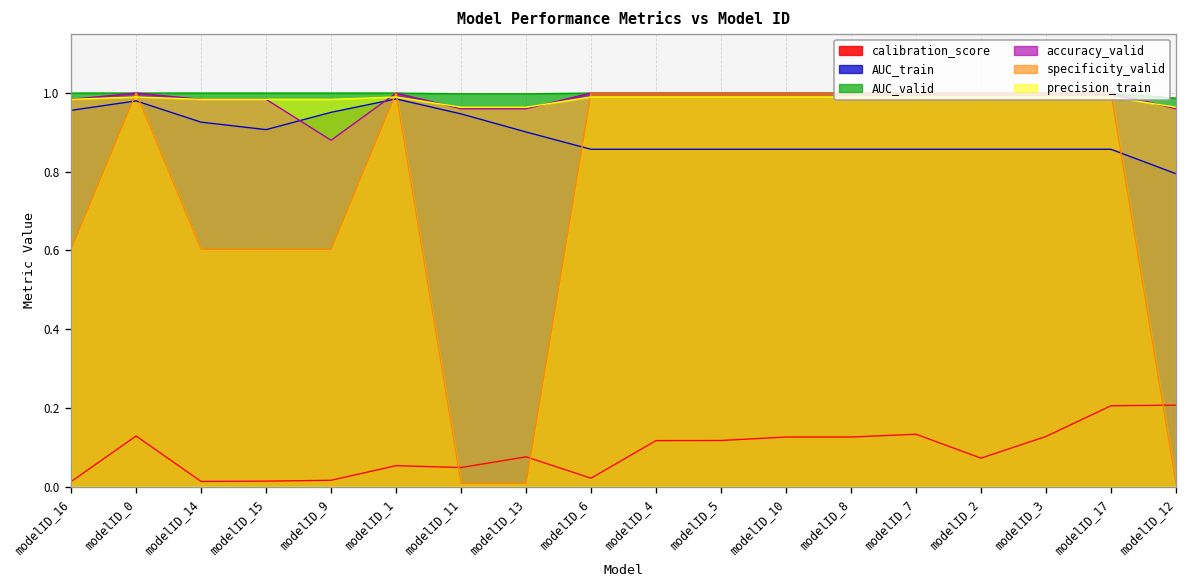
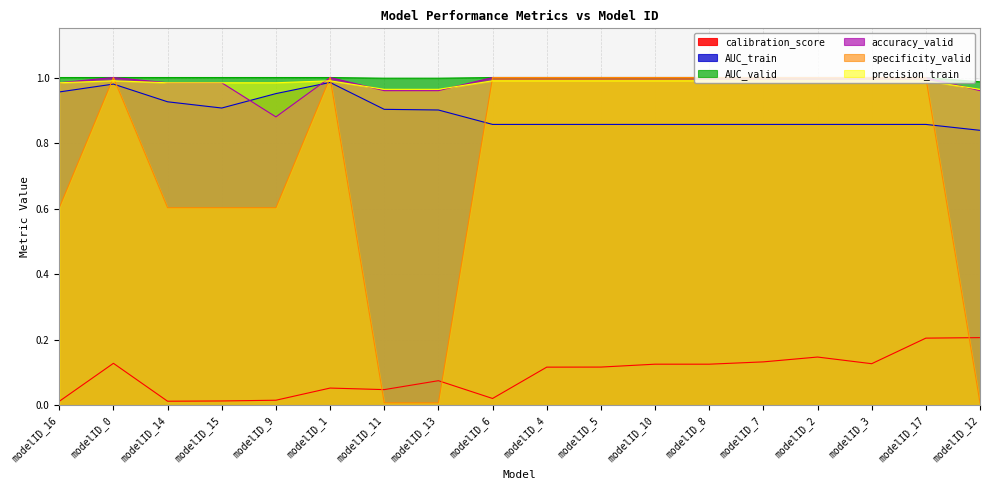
AUC_train, modelID_11: 0.95 -> 0.90
calibration_score, modelID_2: 0.07 -> 0.15
AUC_train, modelID_12: 0.80 -> 0.84
